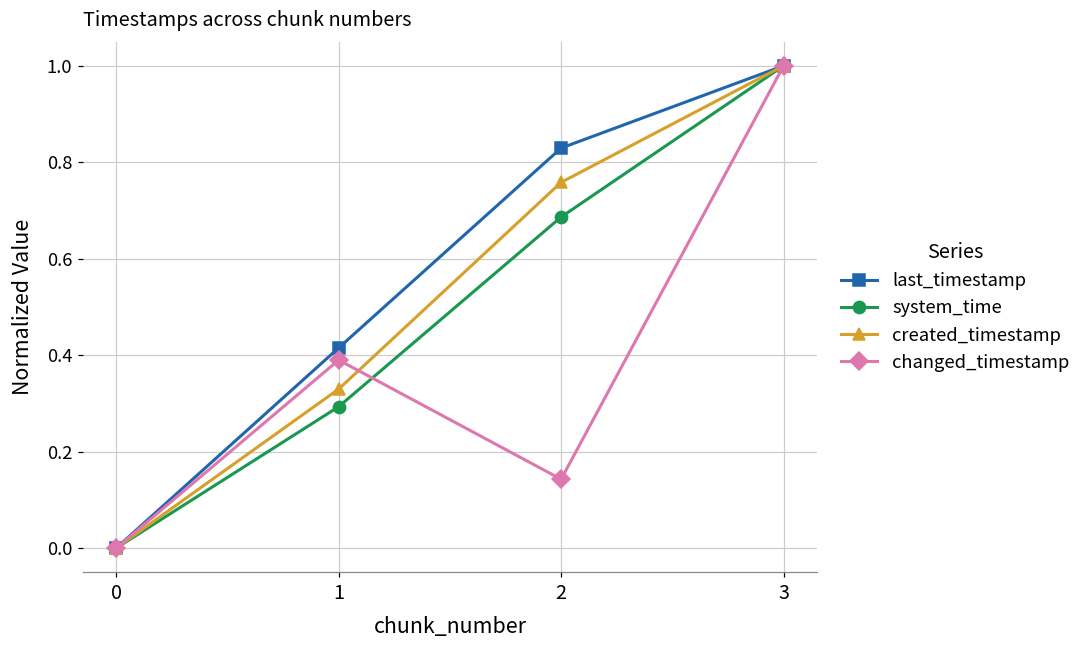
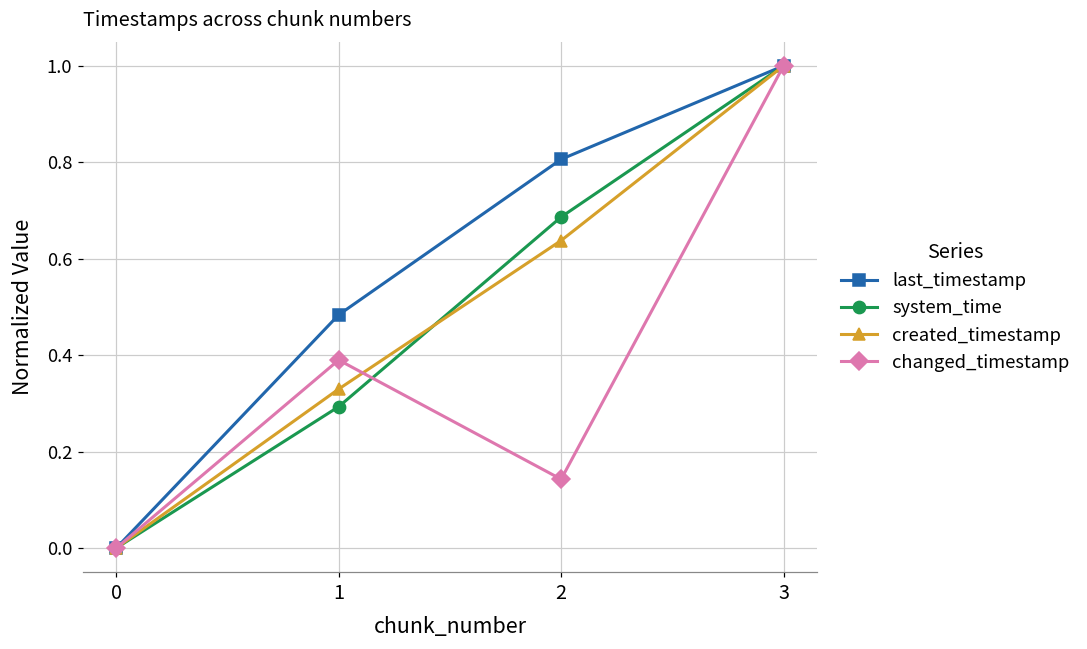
last_timestamp, 1: 0.42 -> 0.48
last_timestamp, 2: 0.83 -> 0.81
created_timestamp, 2: 0.76 -> 0.64
